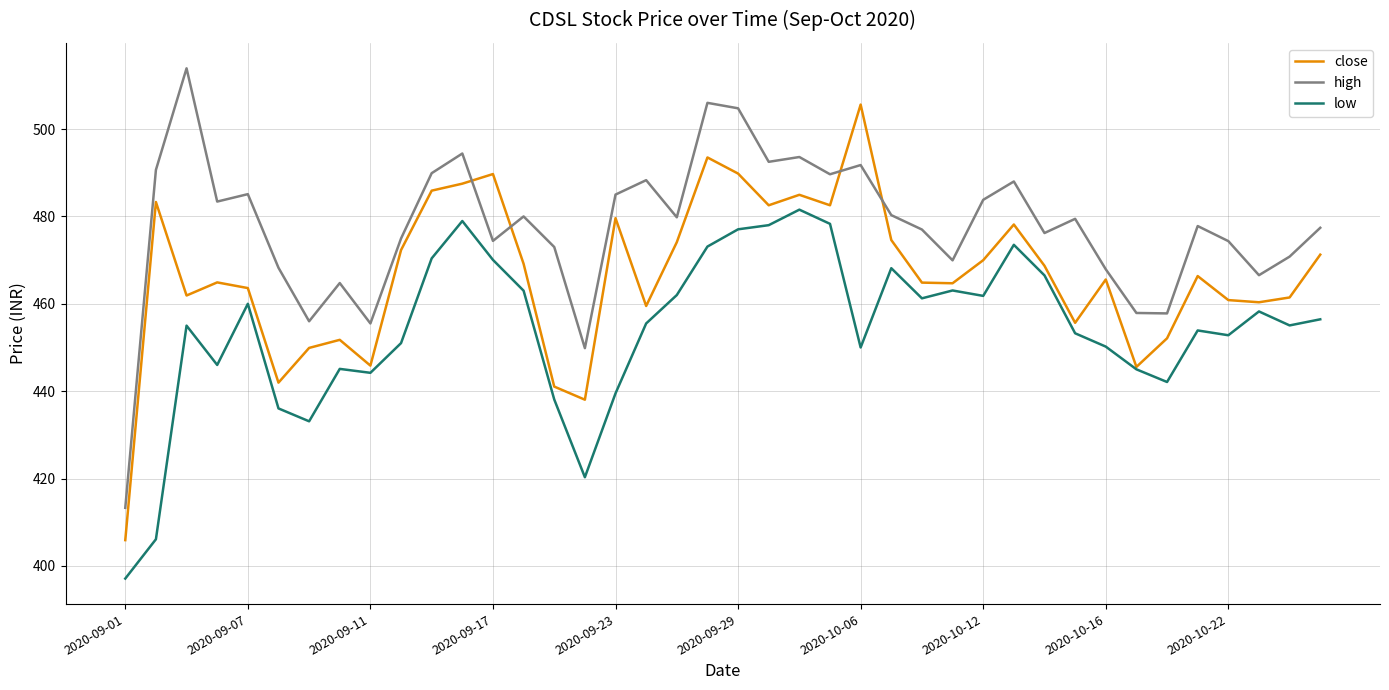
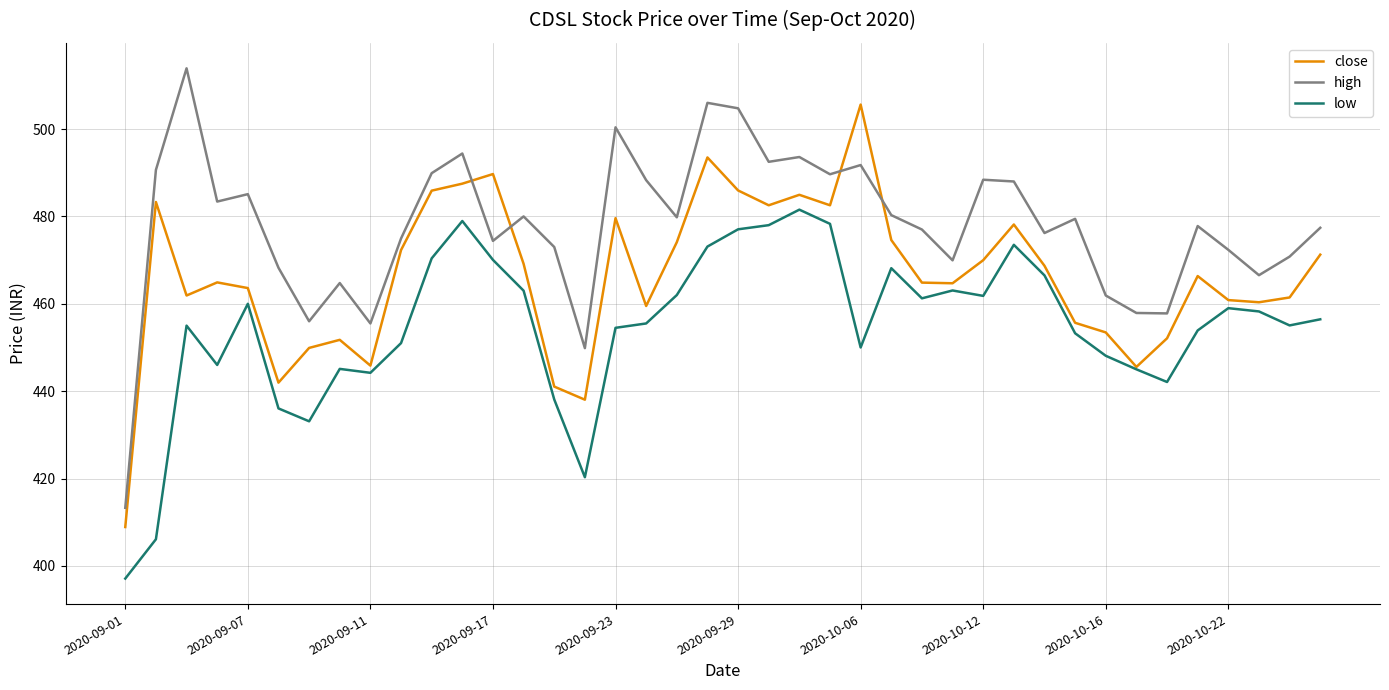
close, 2020-09-01: 406 -> 409
high, 2020-09-23: 485 -> 500
low, 2020-09-23: 440 -> 455
close, 2020-09-29: 490 -> 486
high, 2020-10-12: 484 -> 488
close, 2020-10-16: 466 -> 453
high, 2020-10-16: 468 -> 462
low, 2020-10-16: 450 -> 448
high, 2020-10-22: 474 -> 472
low, 2020-10-22: 453 -> 459
